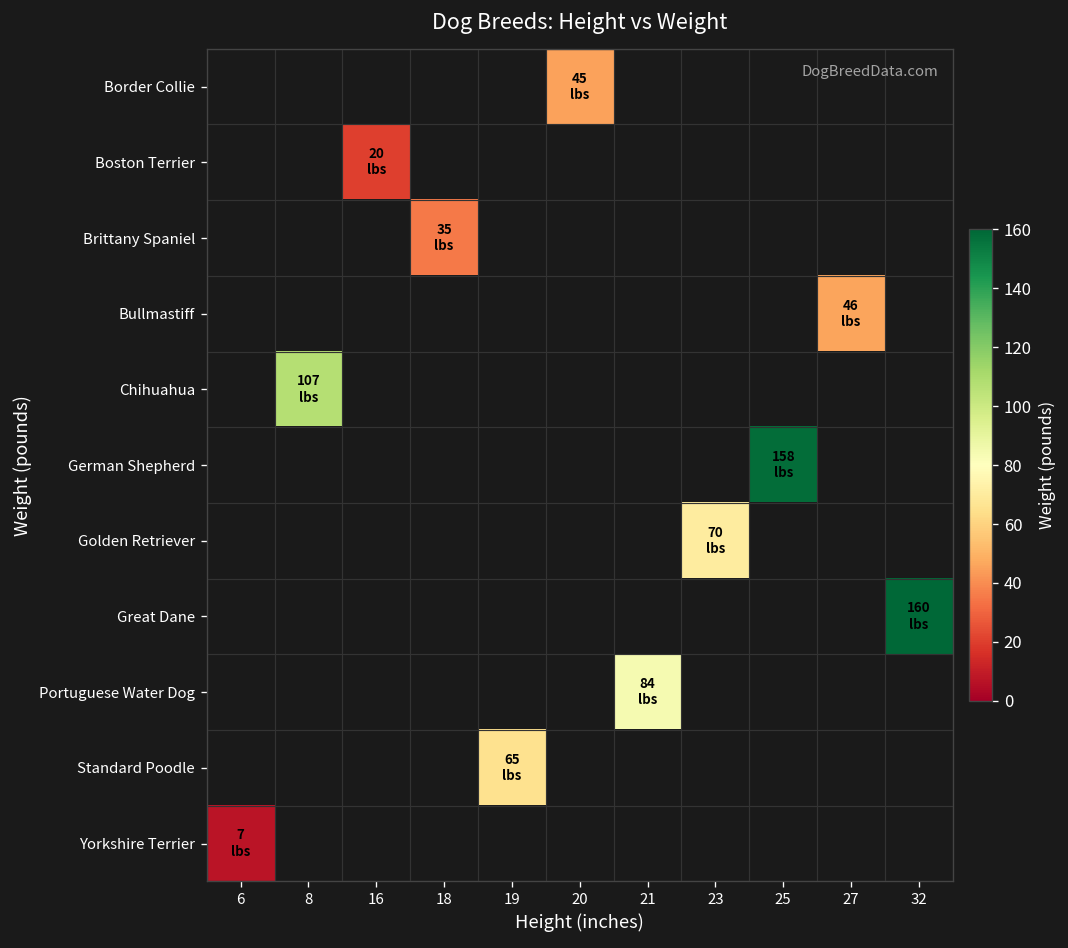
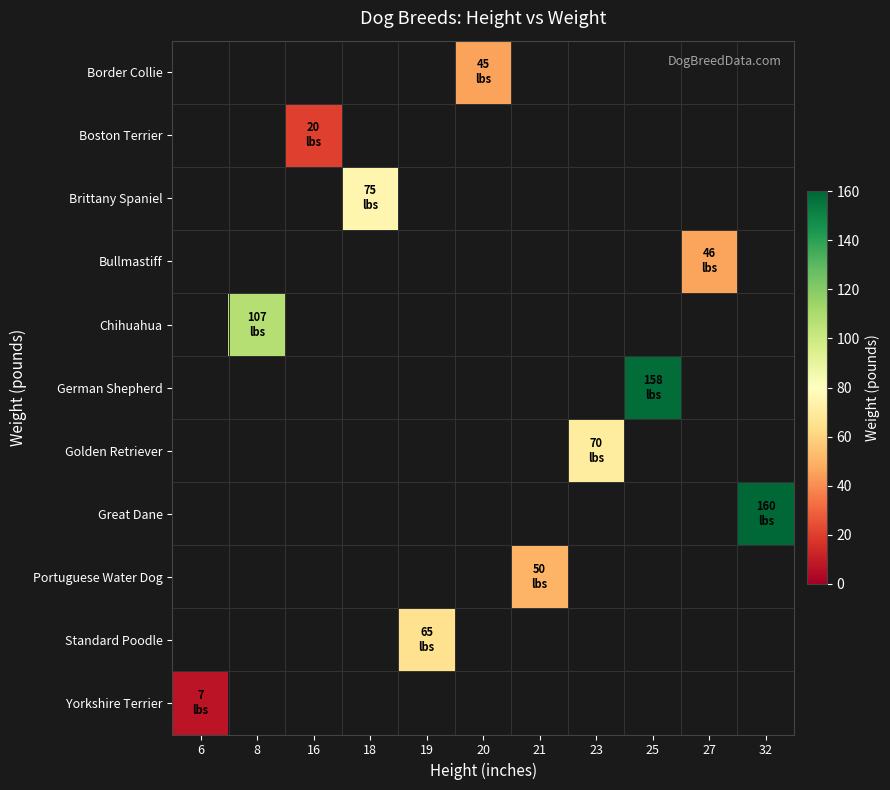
Brittany Spaniel, 18: 35 -> 75
Portuguese Water Dog, 21: 84 -> 50
